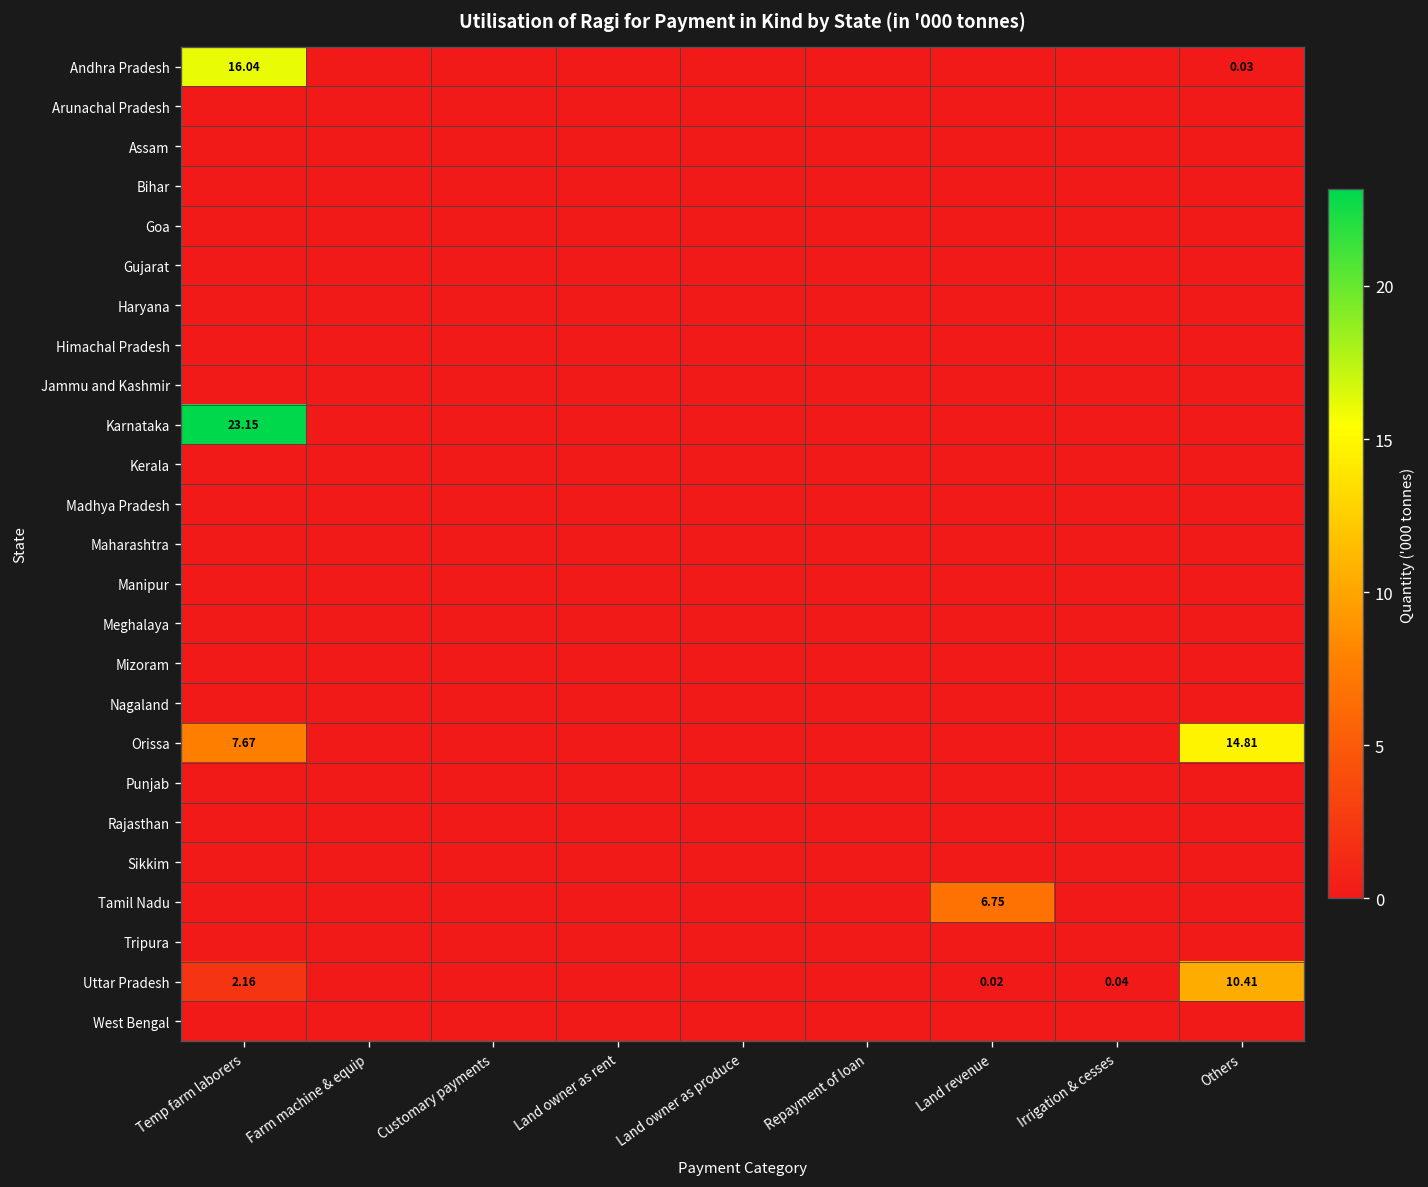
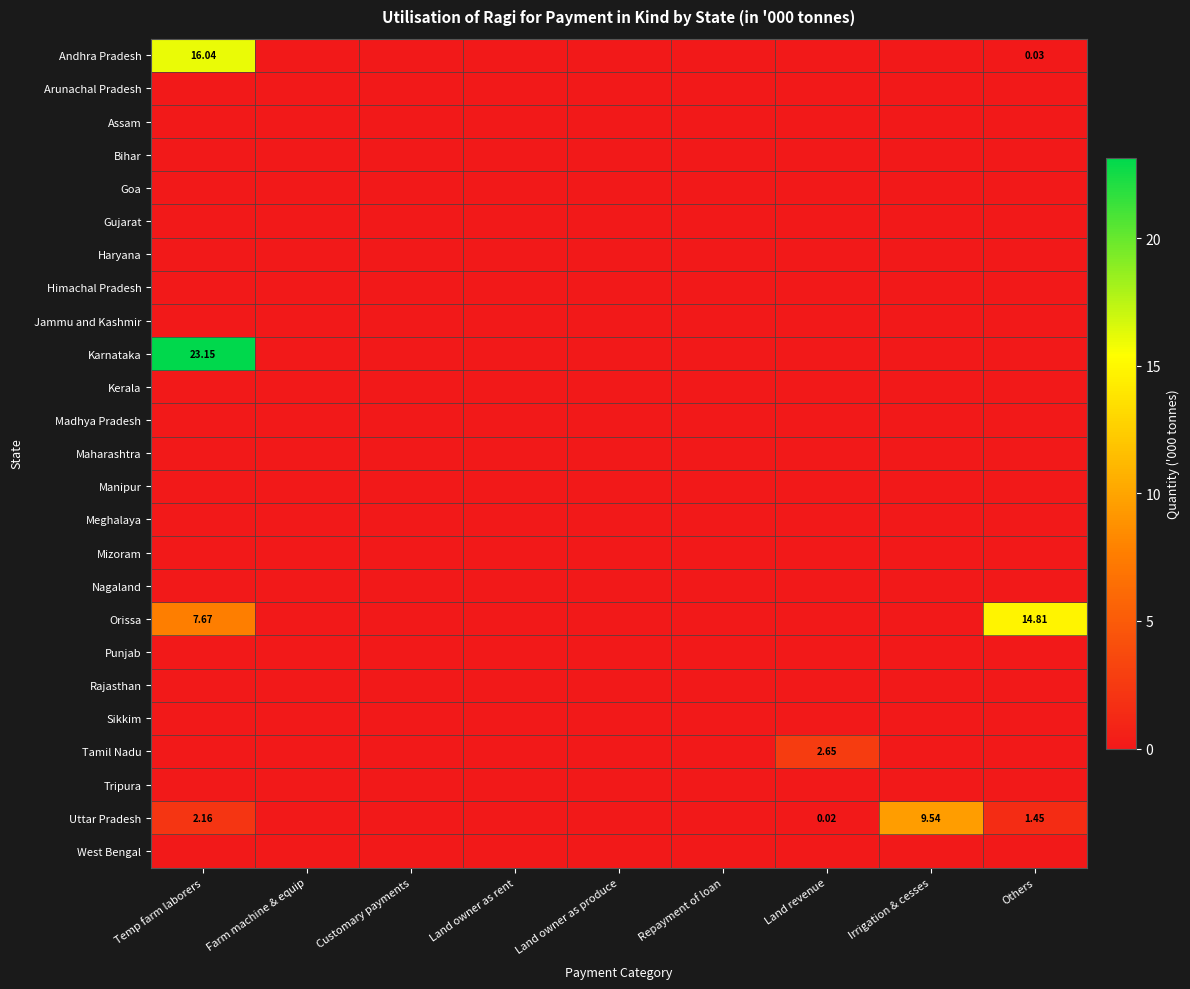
Tamil Nadu, Land revenue: 6.75 -> 2.65
Uttar Pradesh, Irrigation & cesses: 0.04 -> 9.54
Uttar Pradesh, Others: 10.41 -> 1.45
